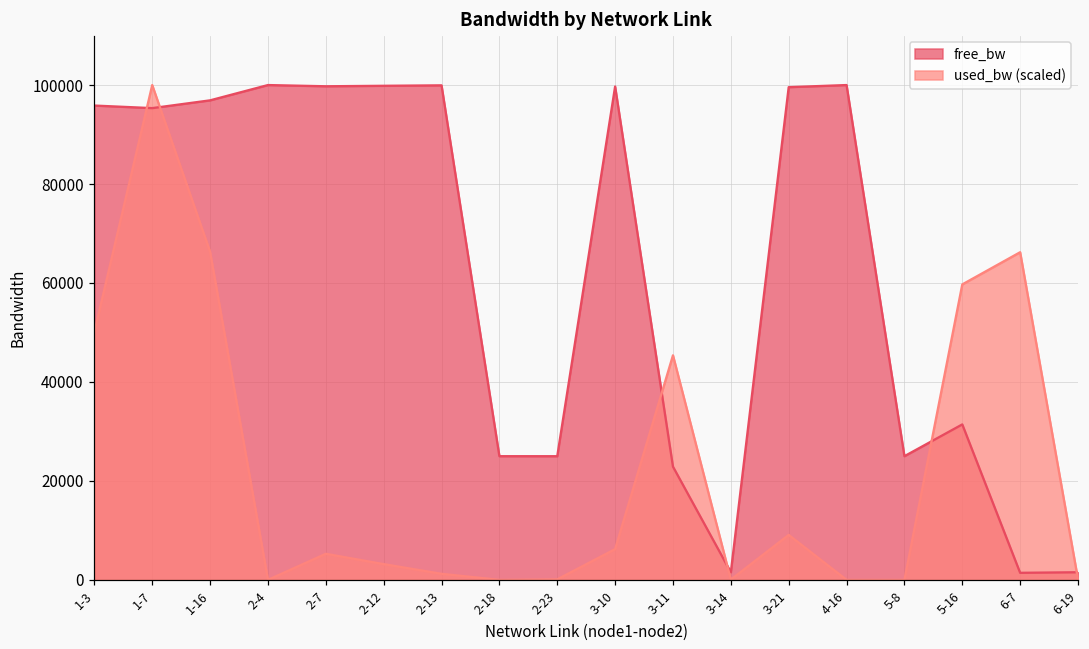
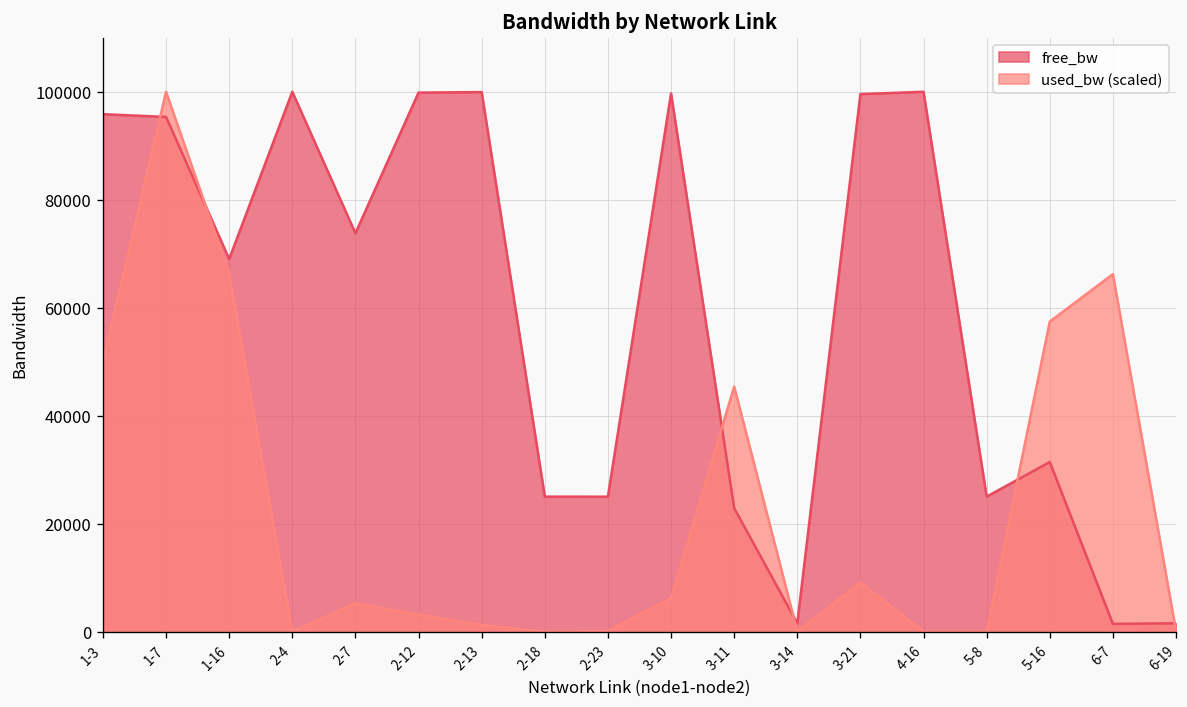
free_bw, 1-16: 97000 -> 69000
free_bw, 2-7: 100000 -> 74000
used_bw (scaled), 5-16: 60000 -> 57000
